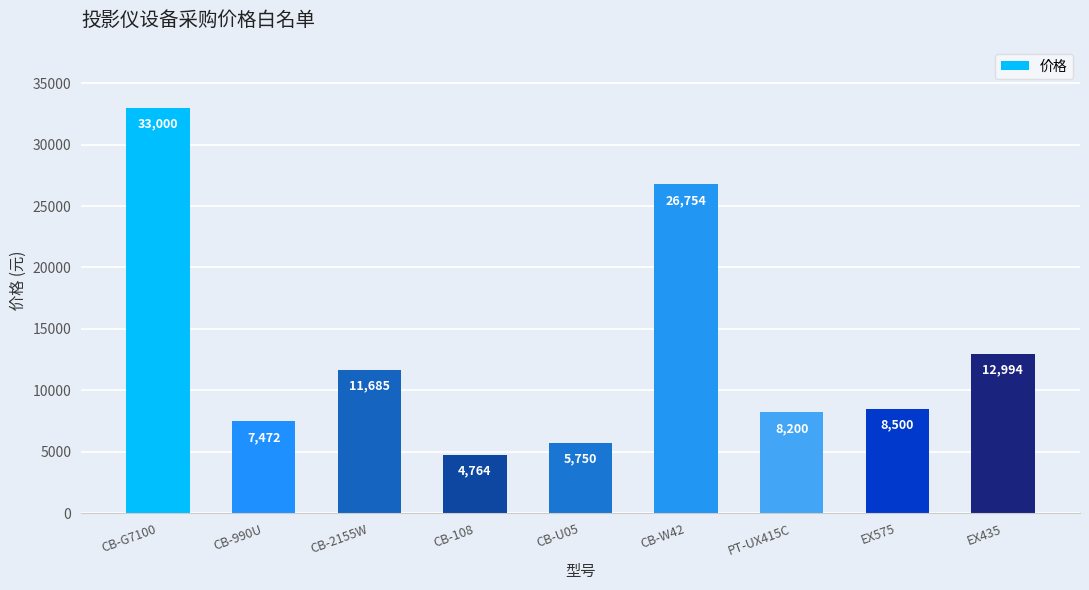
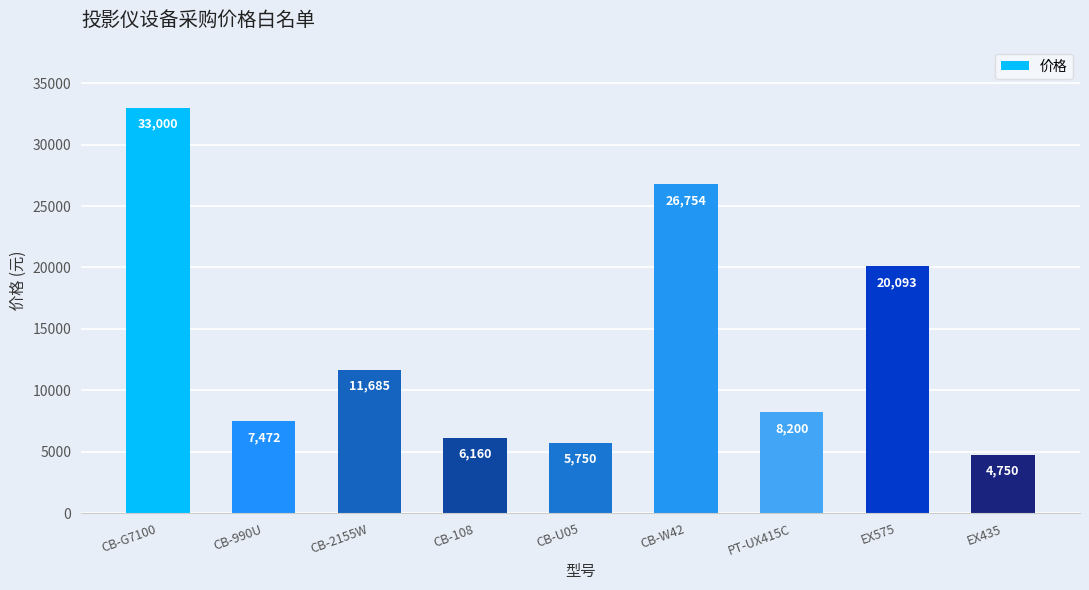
CB-108: 4,764 -> 6,160
EX575: 8,500 -> 20,093
EX435: 12,994 -> 4,750
